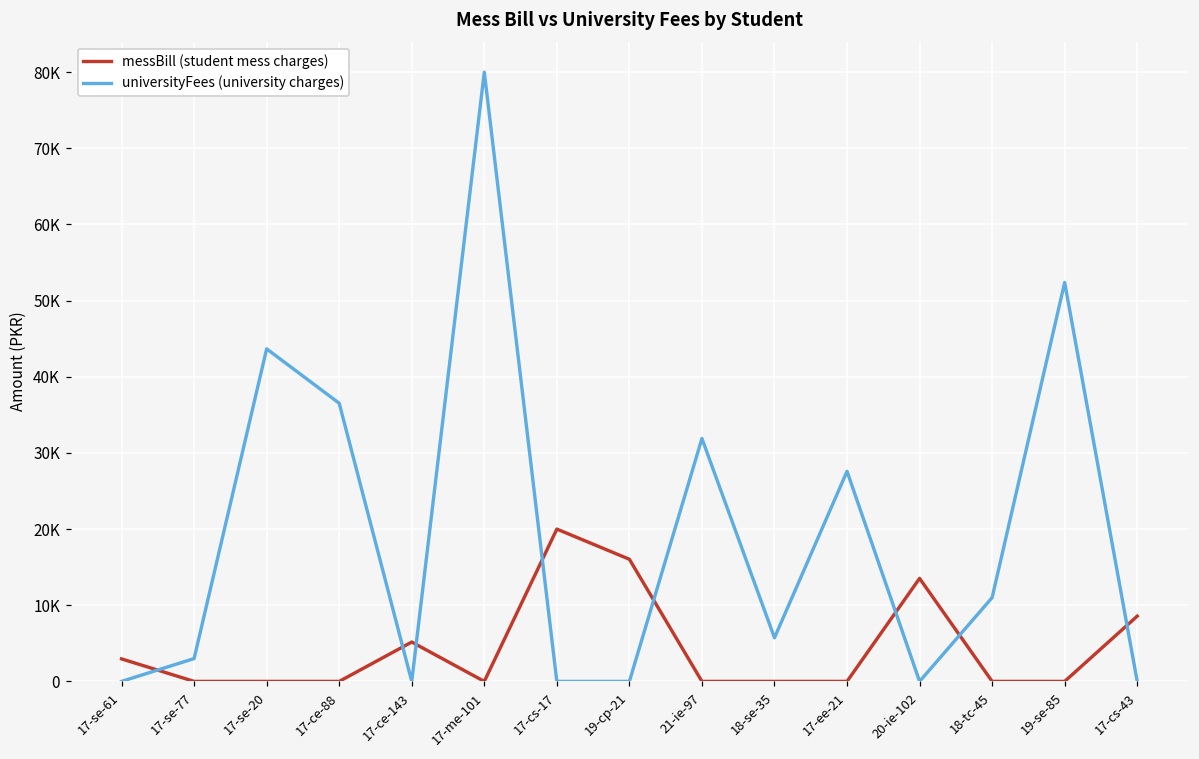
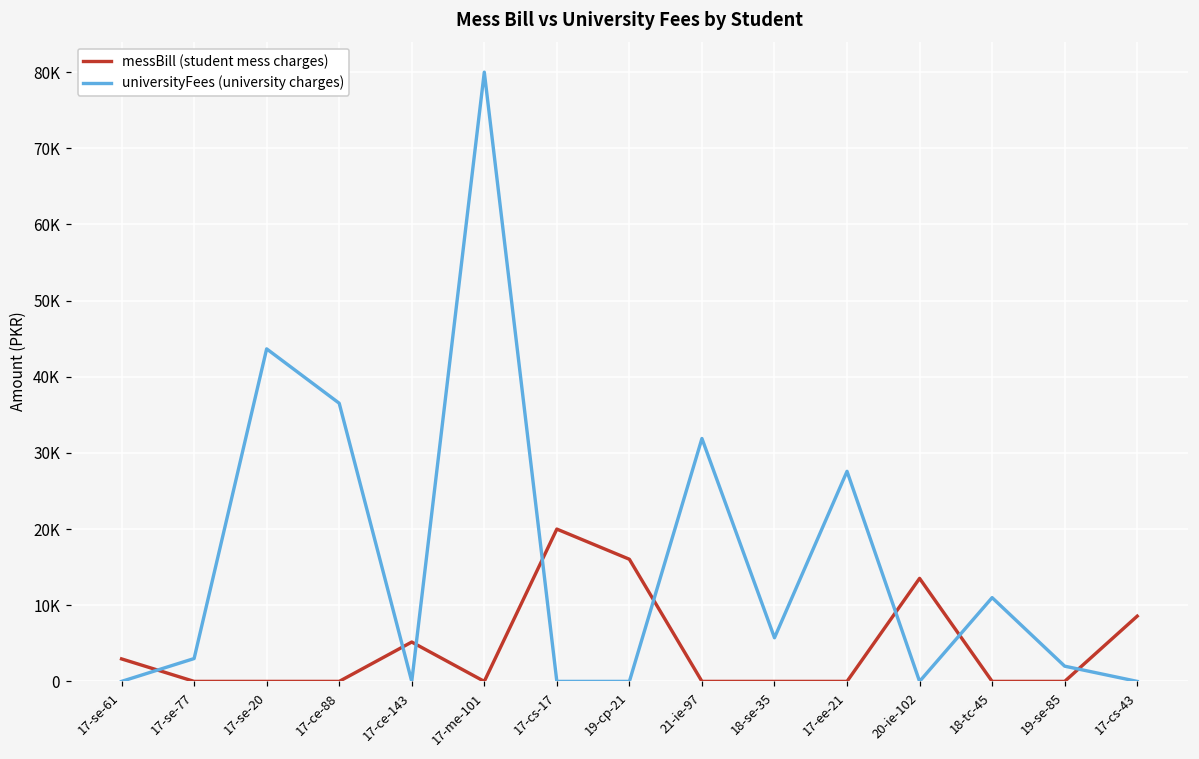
universityFees (university charges), 19-se-85: 52000 -> 2000
